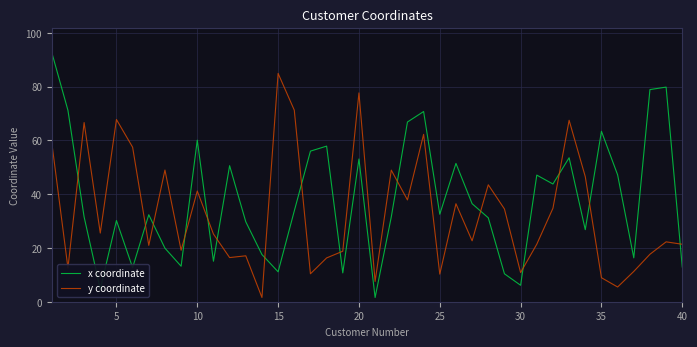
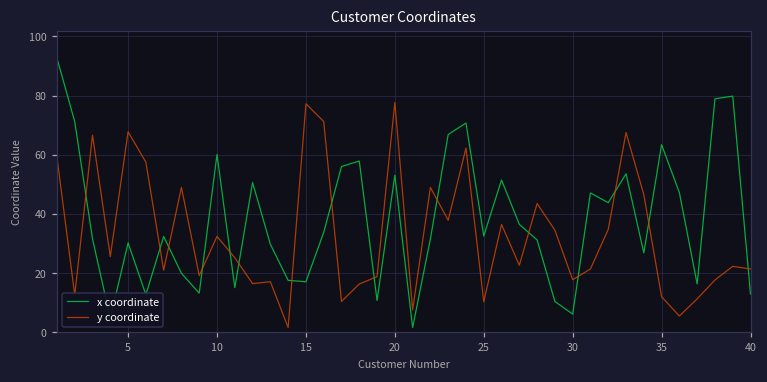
y coordinate, 10: 41 -> 32
x coordinate, 15: 11 -> 17
y coordinate, 15: 85 -> 77
y coordinate, 30: 11 -> 18
y coordinate, 35: 9 -> 12
